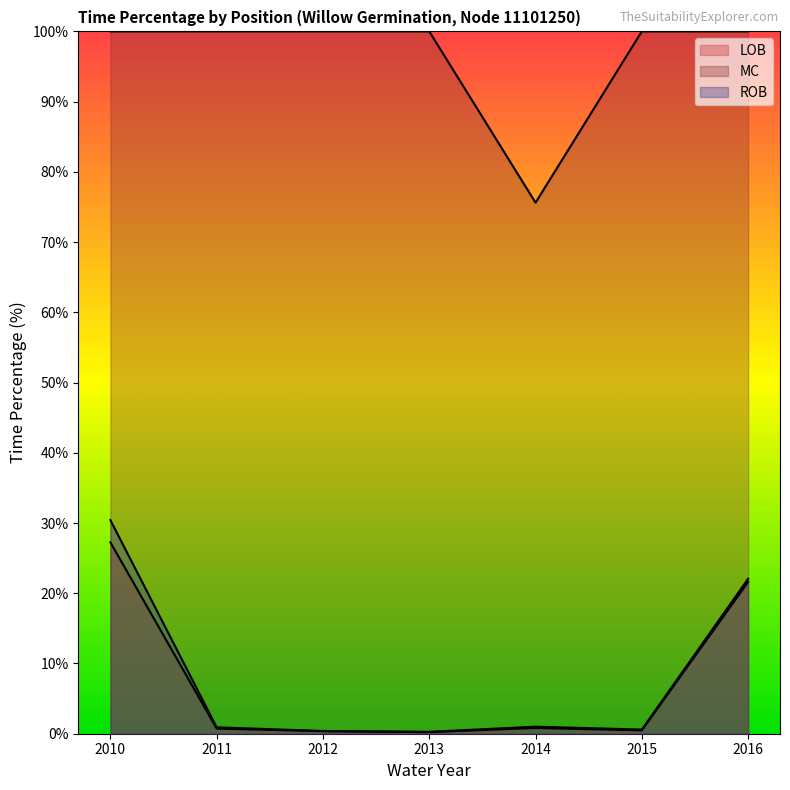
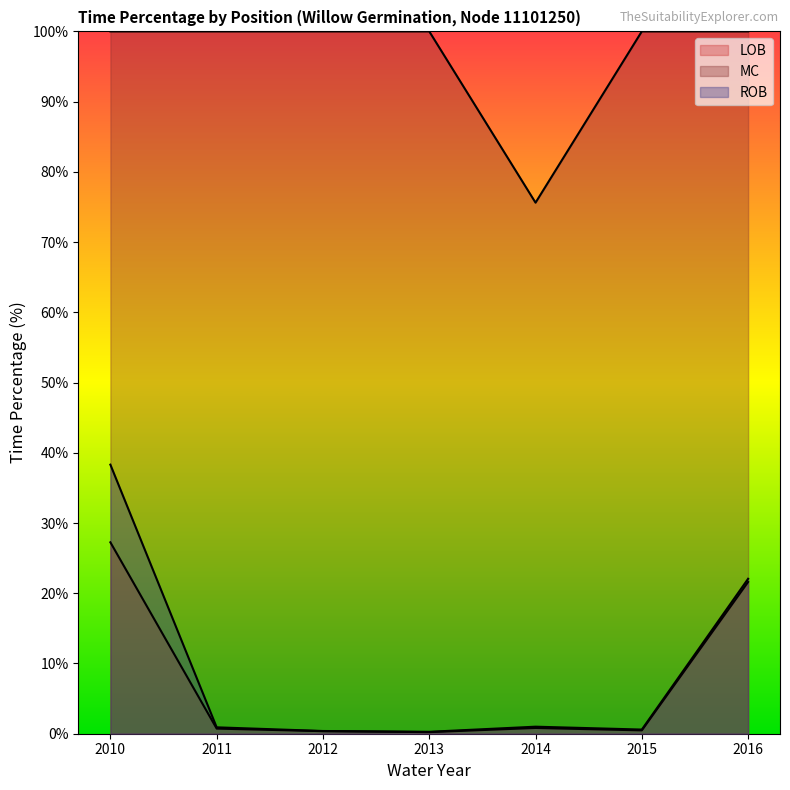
ROB, 2010: 30% -> 38%
